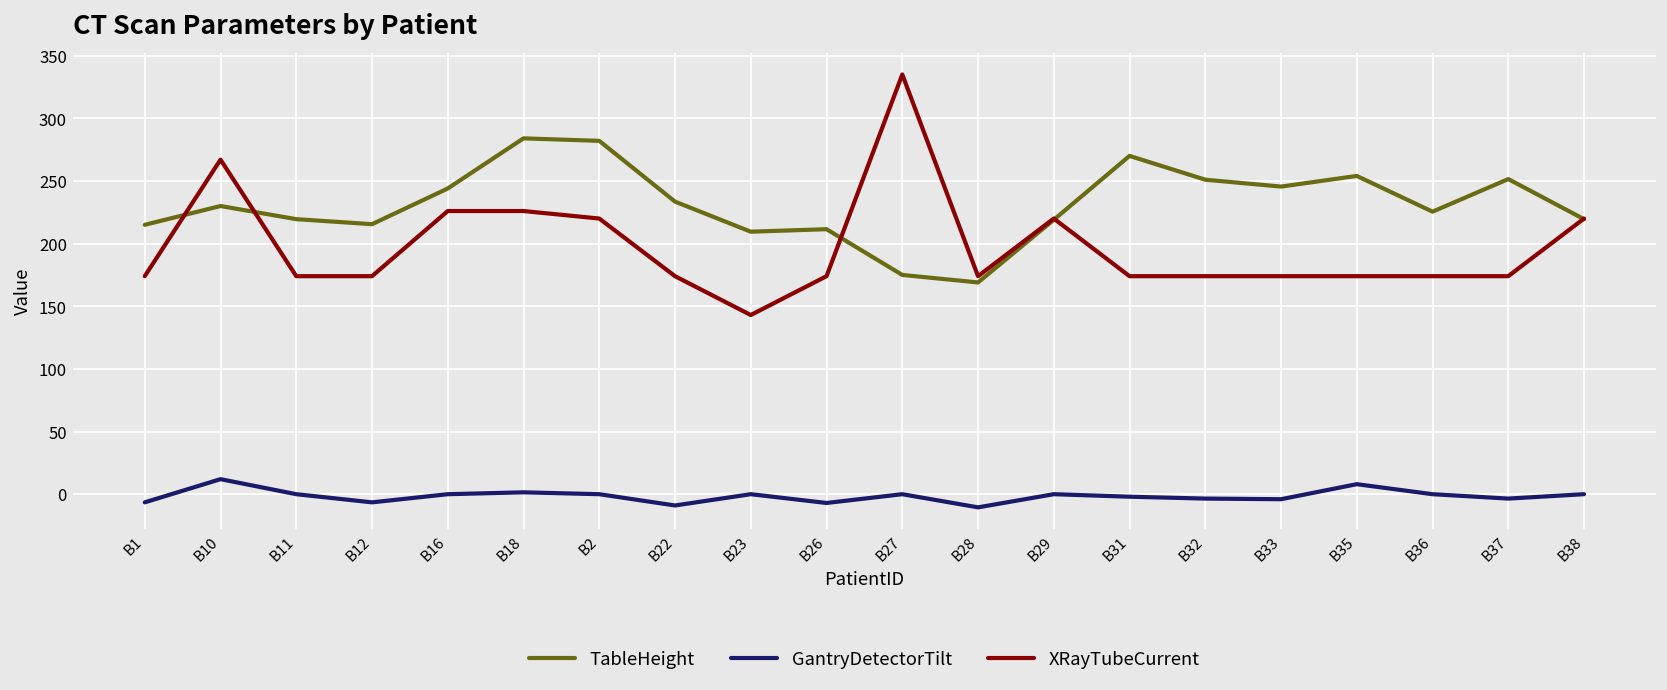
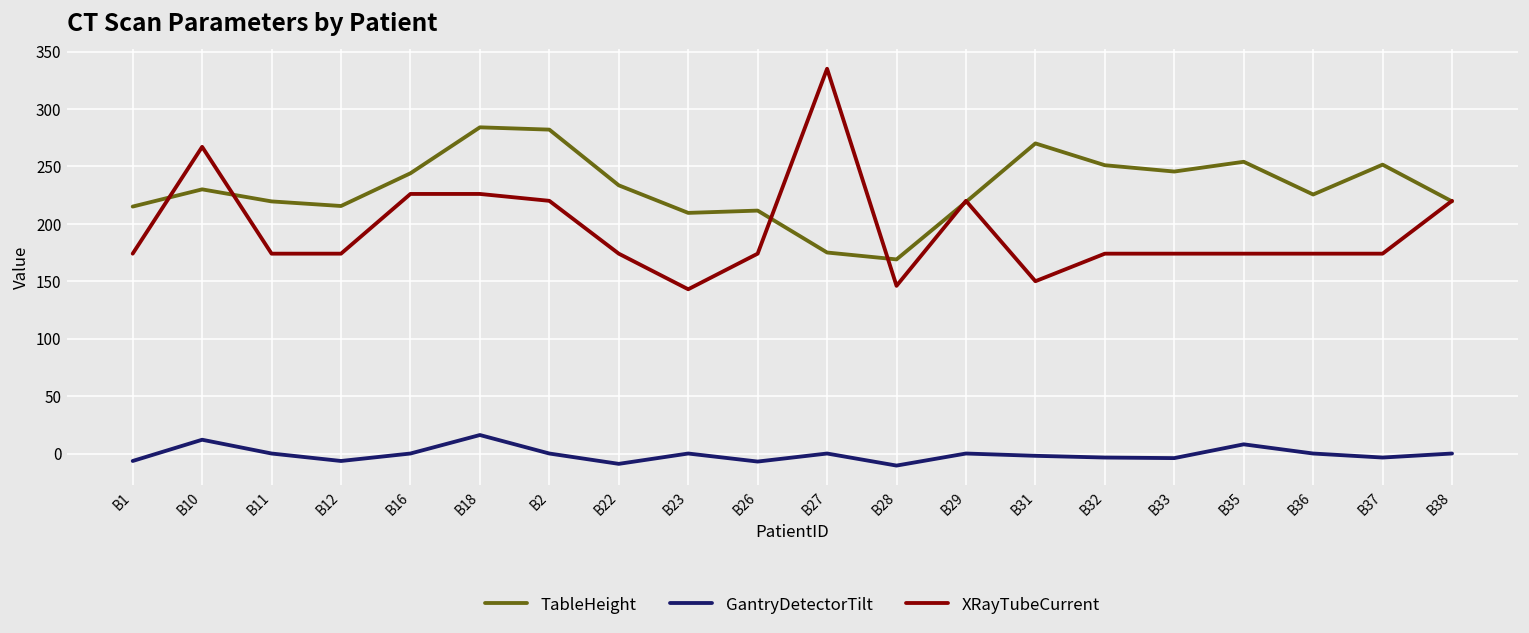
GantryDetectorTilt, B18: 2 -> 16
XRayTubeCurrent, B28: 174 -> 146
XRayTubeCurrent, B31: 174 -> 150
